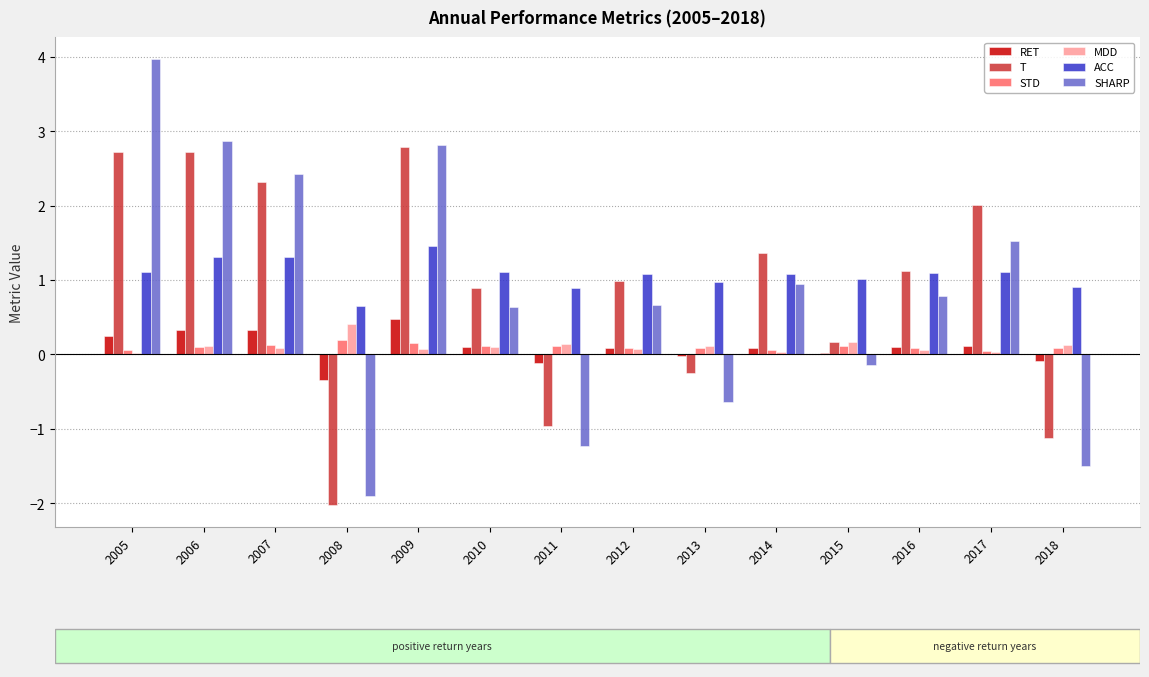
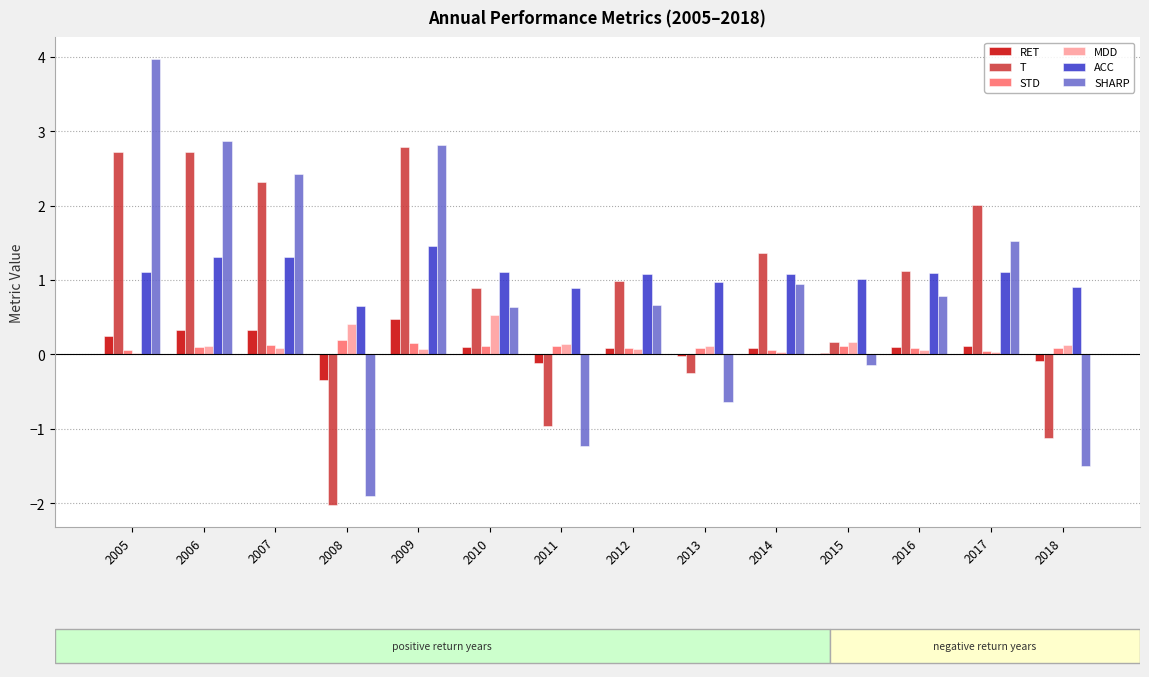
Annual Performance Metrics (2005–2018), MDD, 2010: 0.1 -> 0.5
